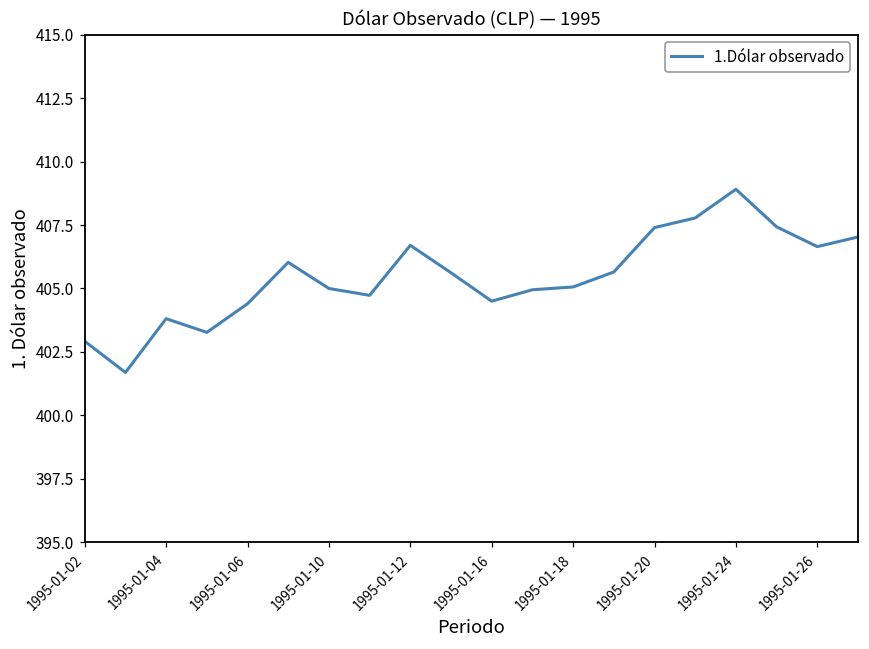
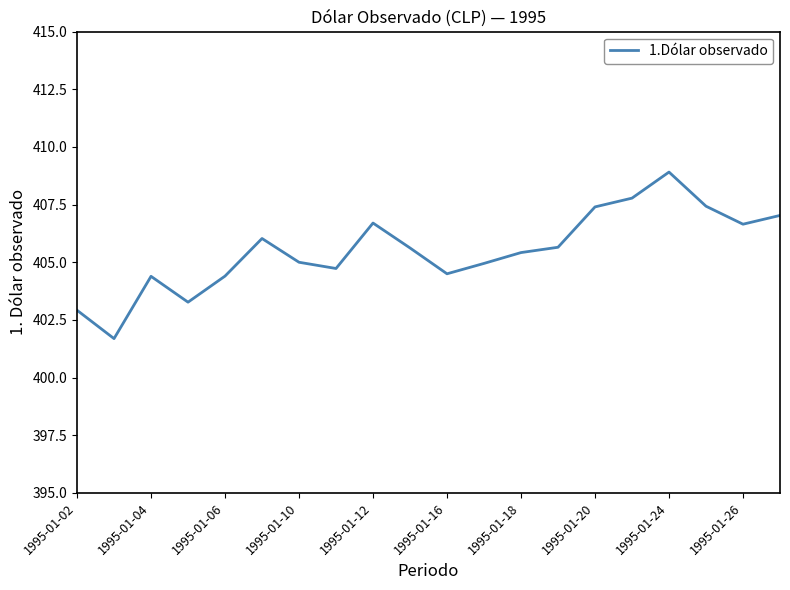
1995-01-04: 403.8 -> 404.4
1995-01-18: 405.1 -> 405.4
